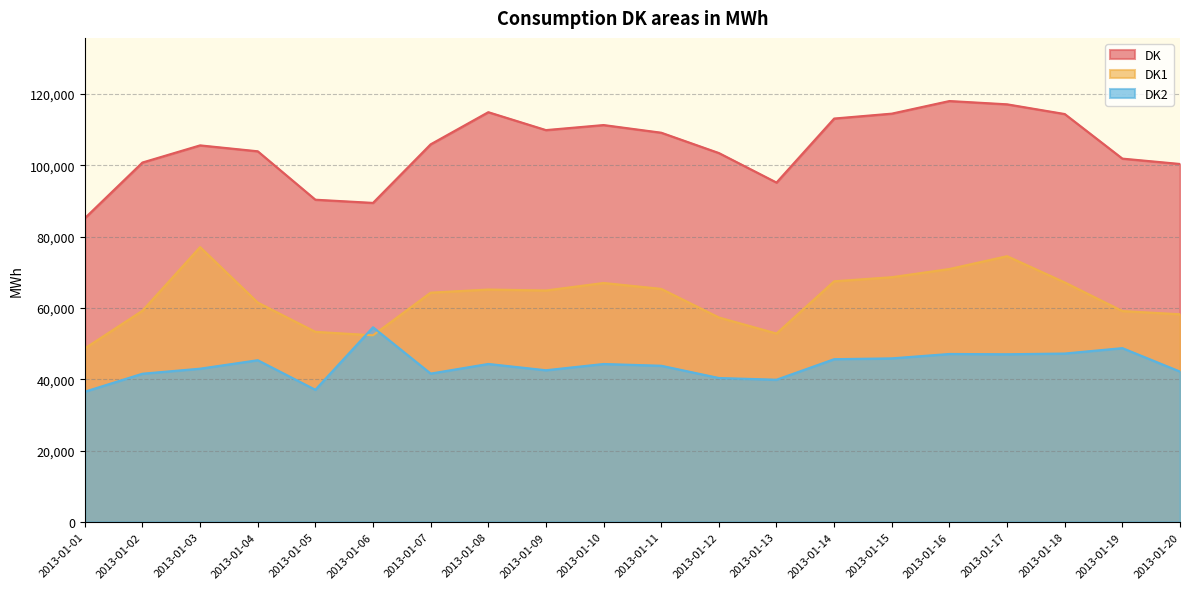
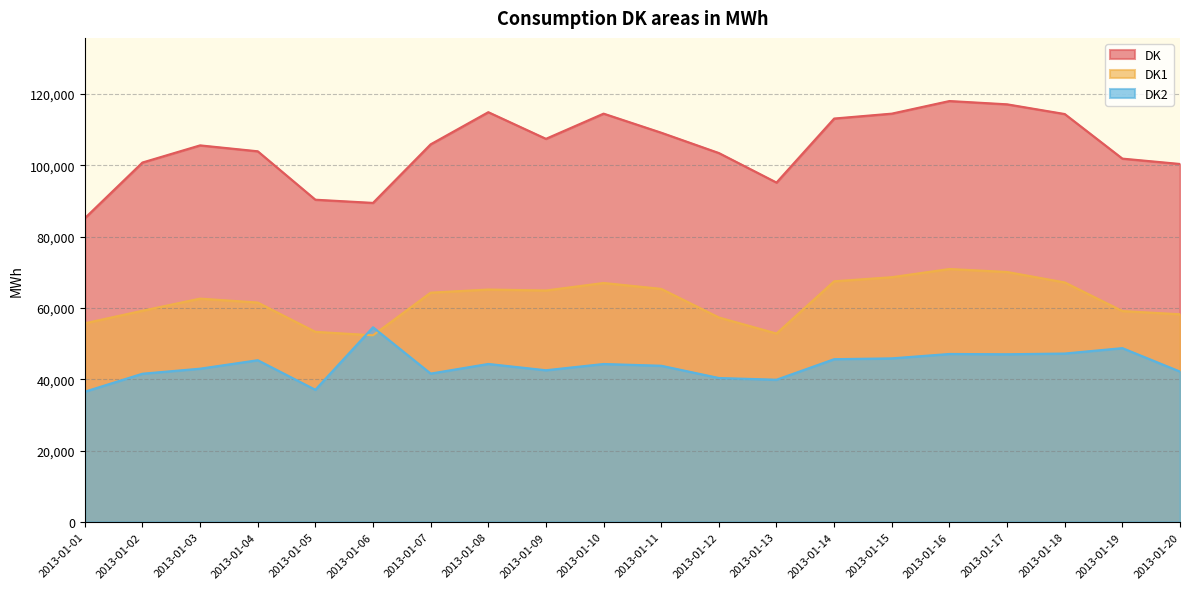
DK1, 2013-01-01: 49,000 -> 56,000
DK1, 2013-01-03: 77,000 -> 63,000
DK, 2013-01-09: 110,000 -> 107,000
DK, 2013-01-10: 111,000 -> 115,000
DK1, 2013-01-17: 75,000 -> 70,000
